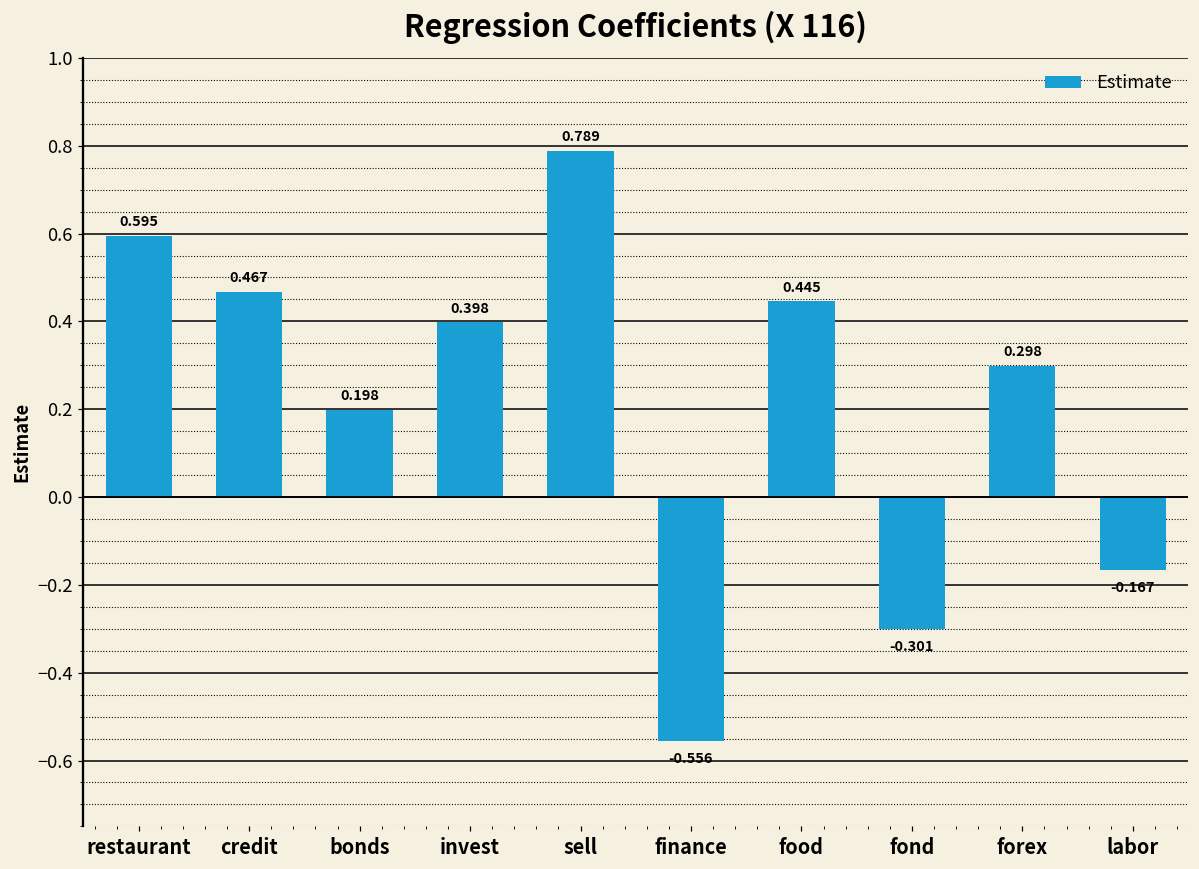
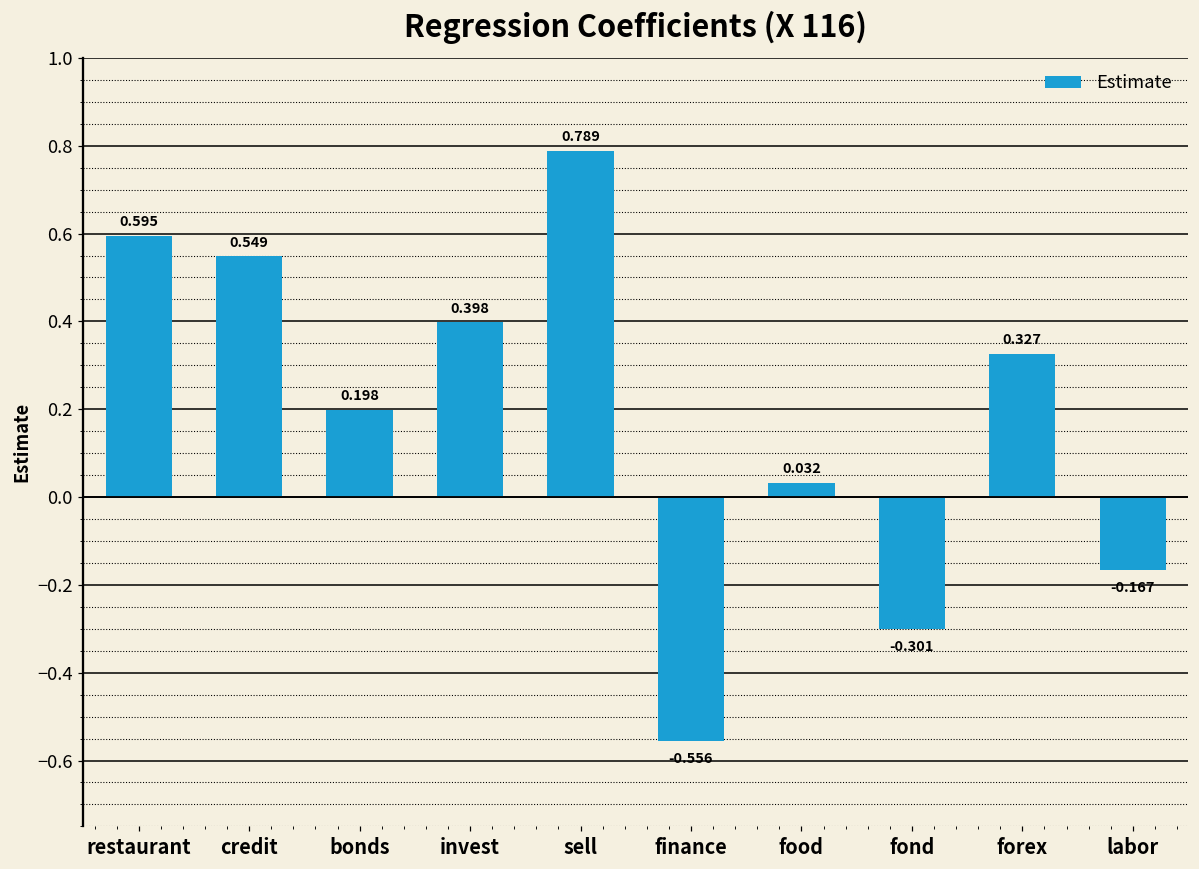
credit: 0.467 -> 0.549
food: 0.445 -> 0.032
forex: 0.298 -> 0.327
